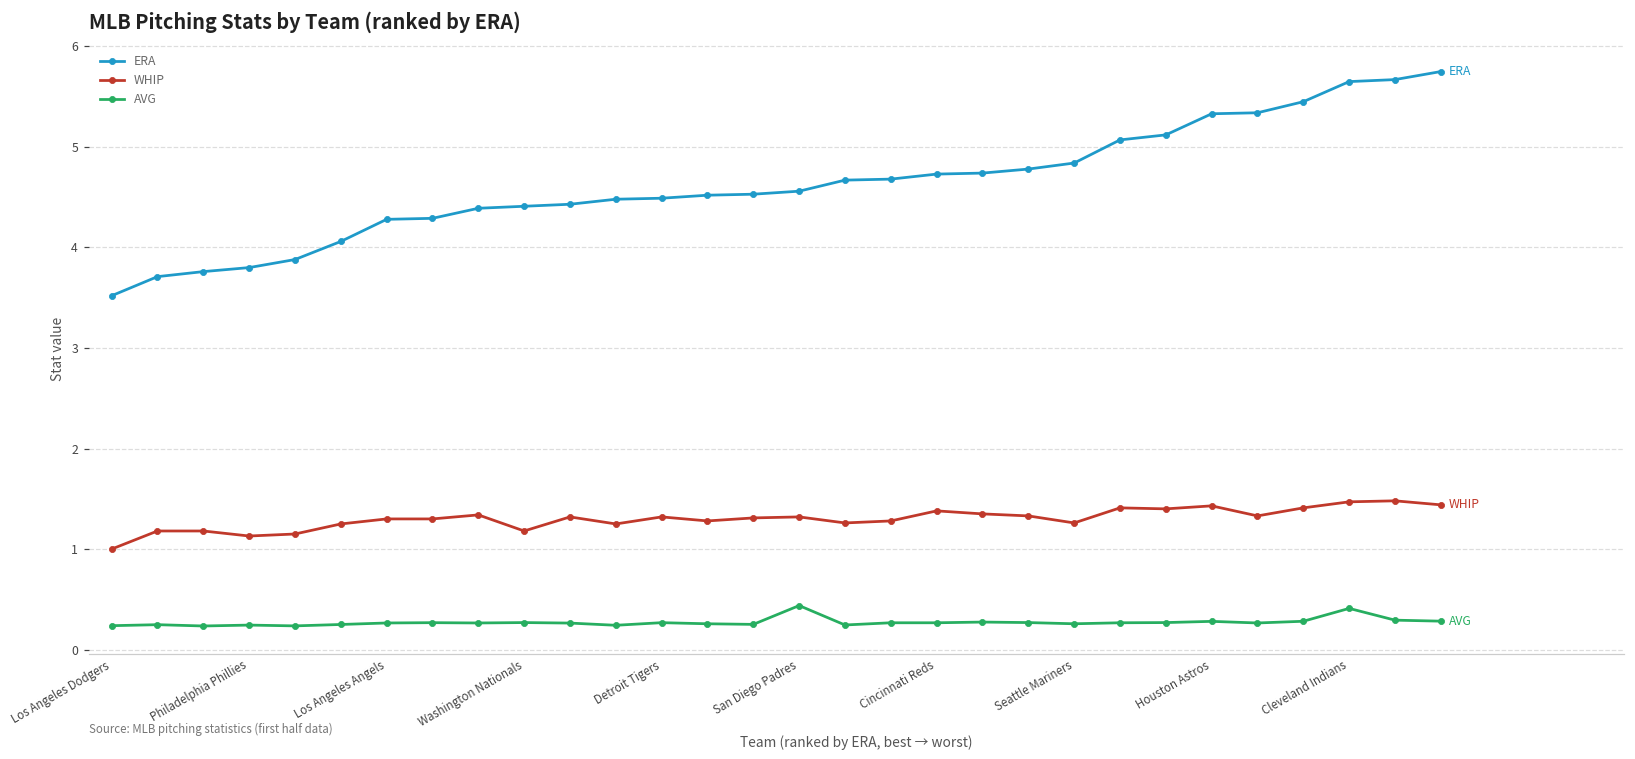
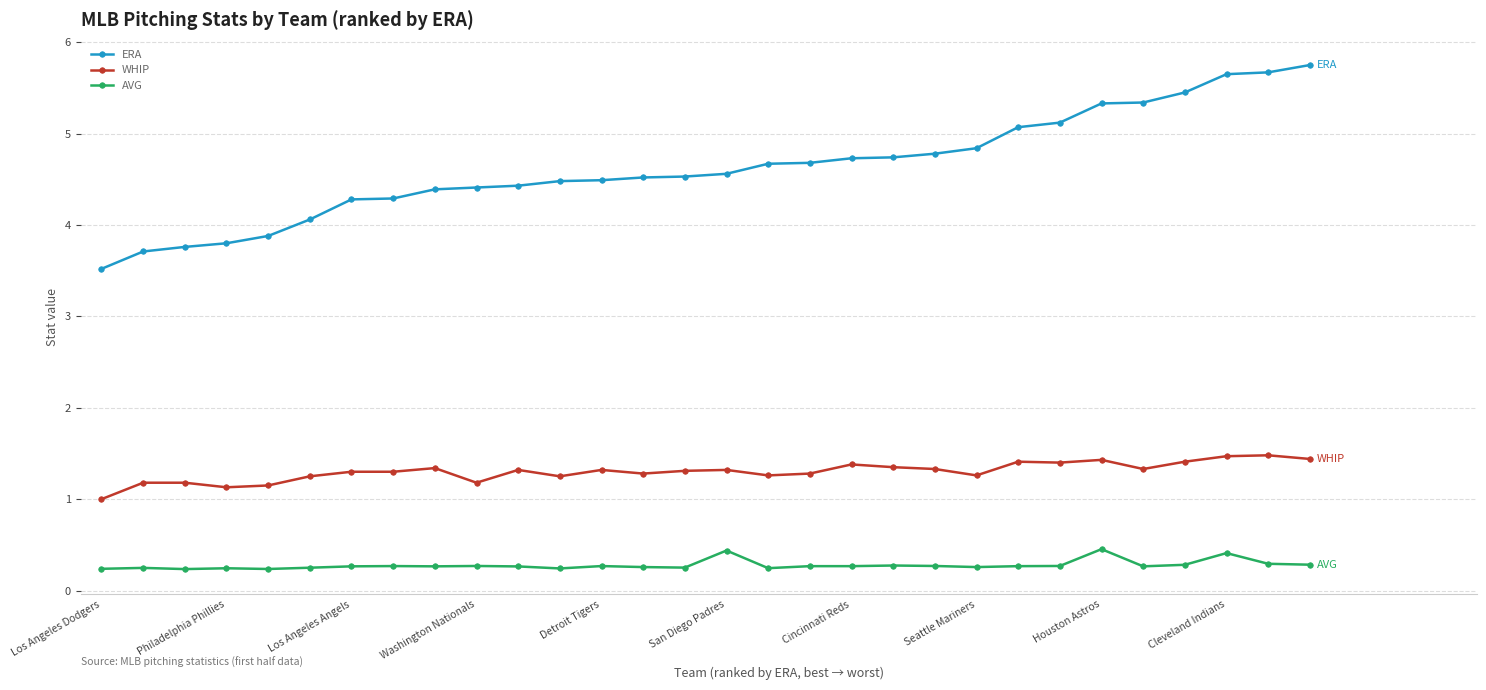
AVG, Houston Astros: 0.3 -> 0.5
